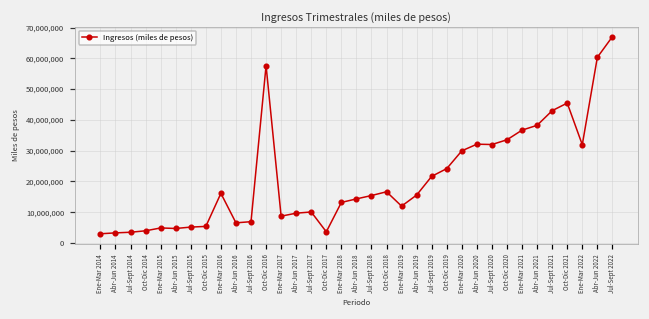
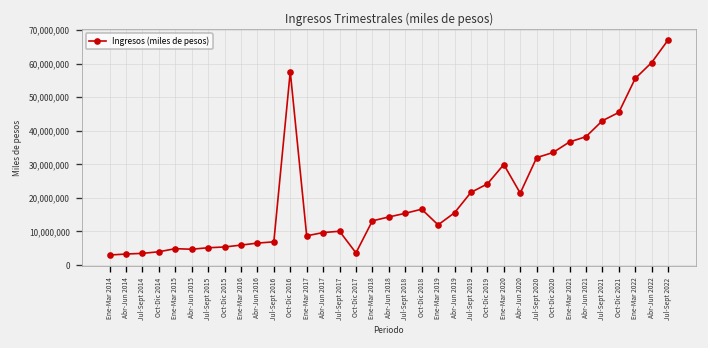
Ene-Mar 2016: 16,000,000 -> 6,000,000
Abr-Jun 2020: 32,000,000 -> 21,000,000
Ene-Mar 2022: 32,000,000 -> 56,000,000
